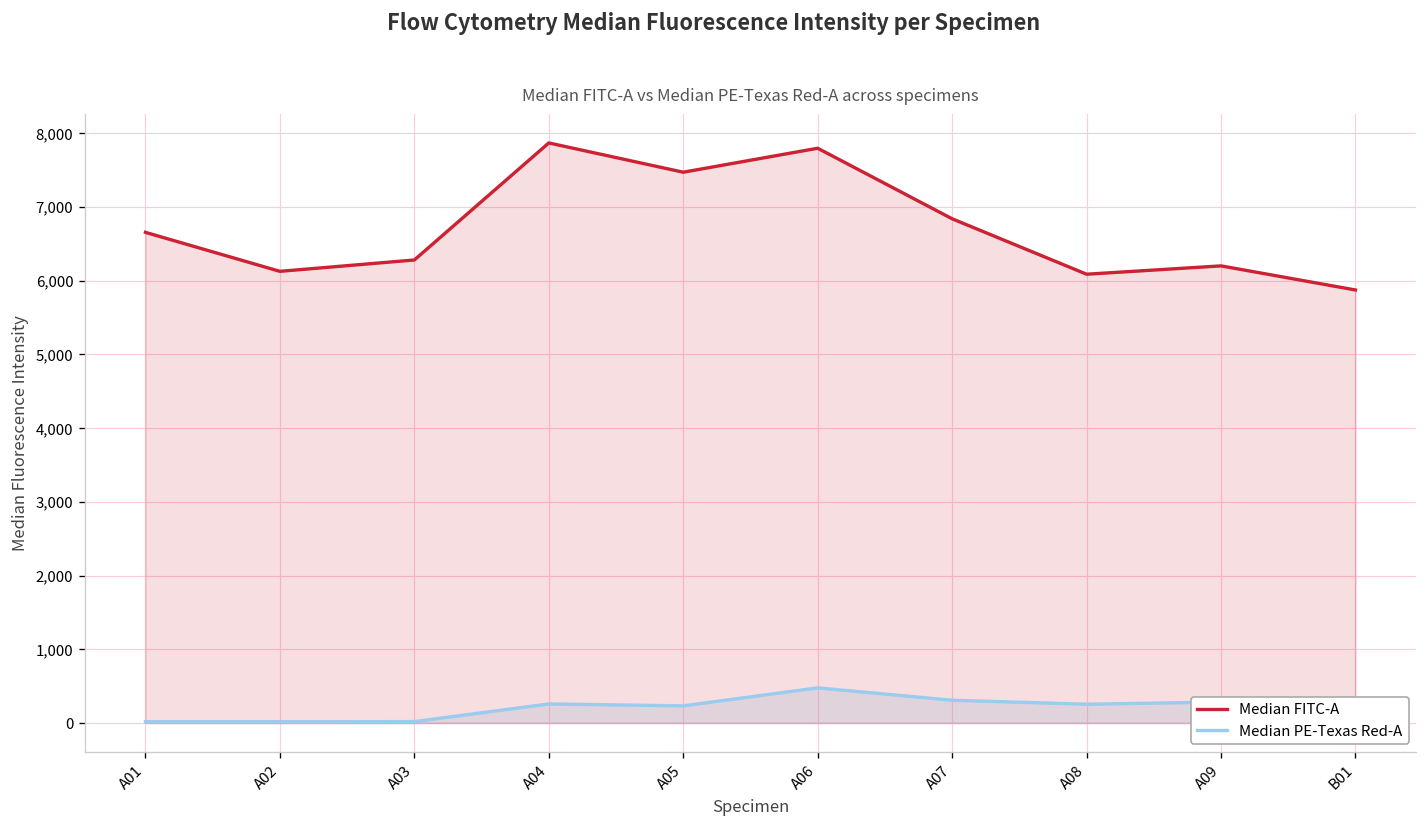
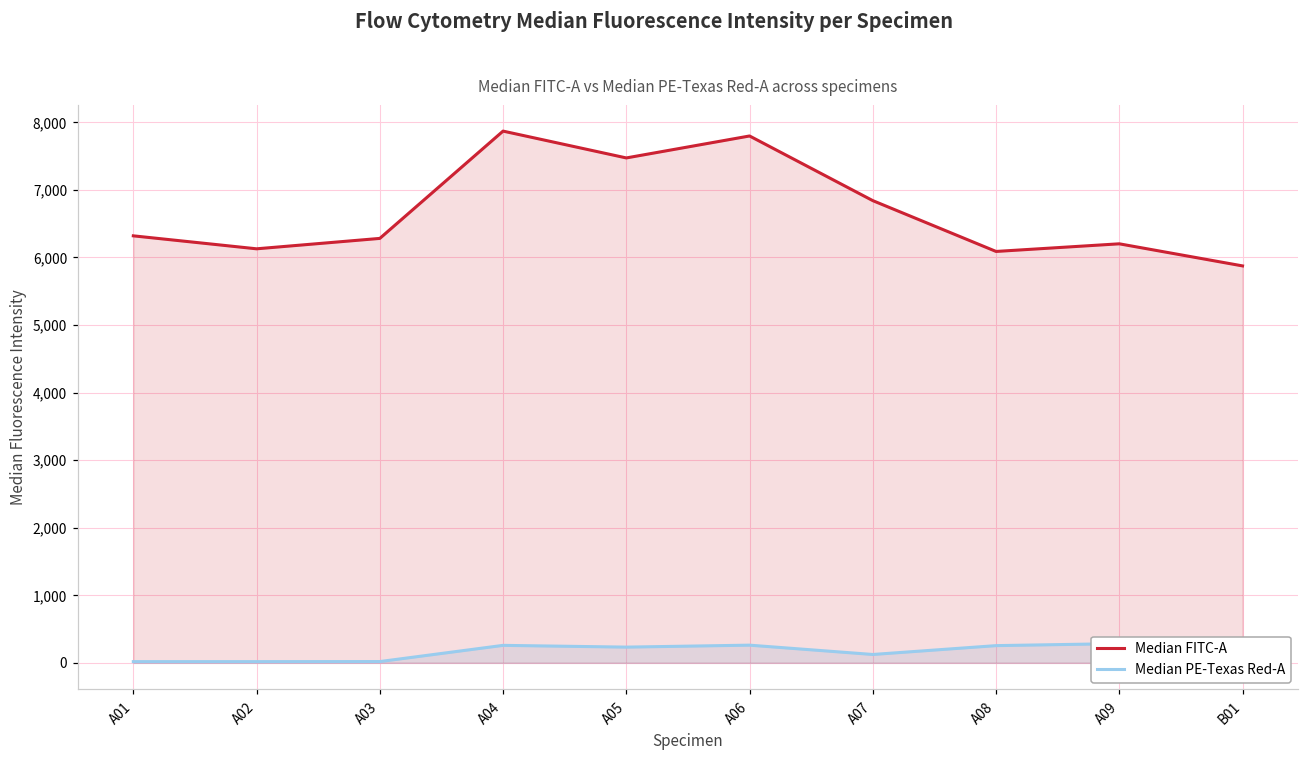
Median FITC-A, A01: 6,700 -> 6,300
Median PE-Texas Red-A, A06: 500 -> 300
Median PE-Texas Red-A, A07: 300 -> 100
